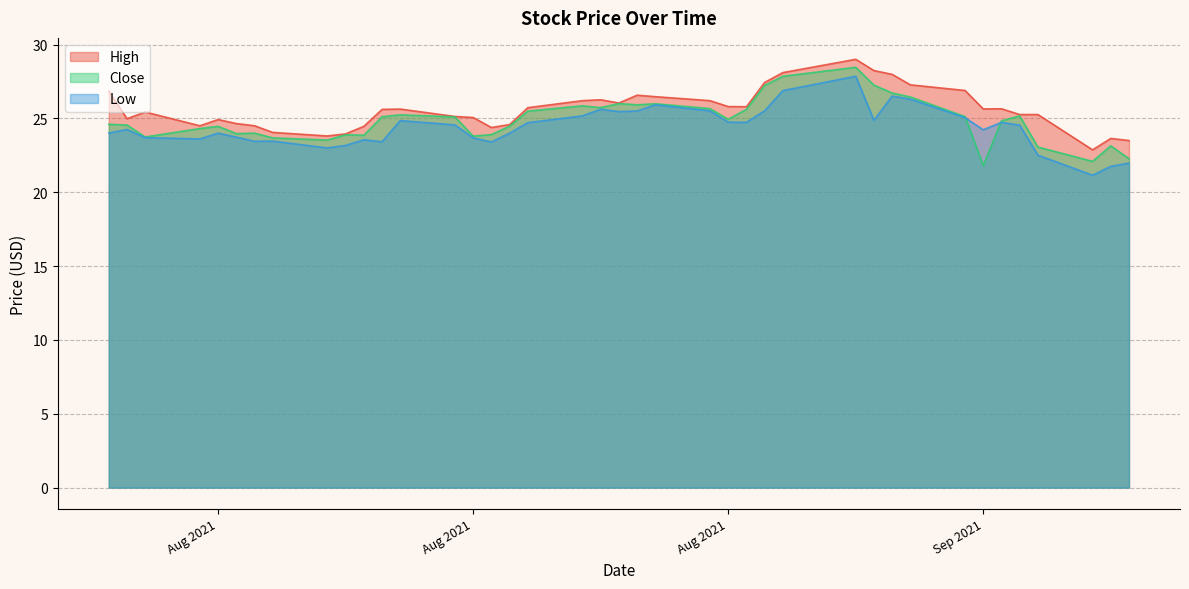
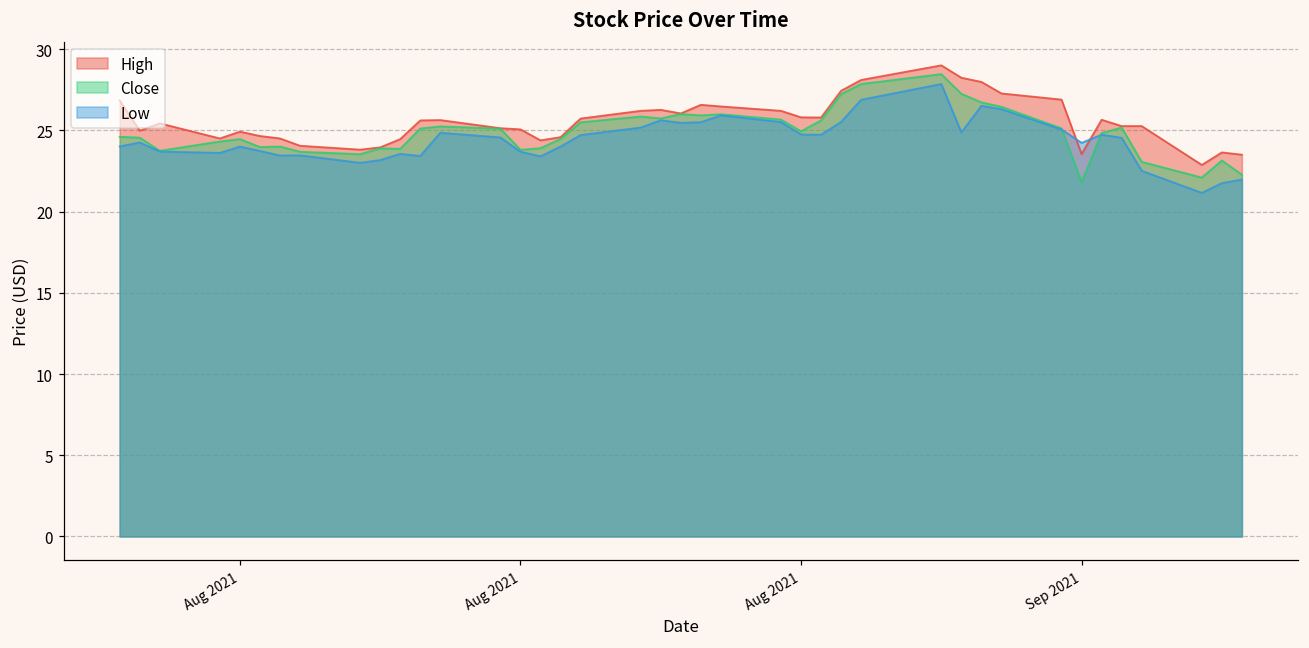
High, Sep 2021: 25.6 -> 23.5
